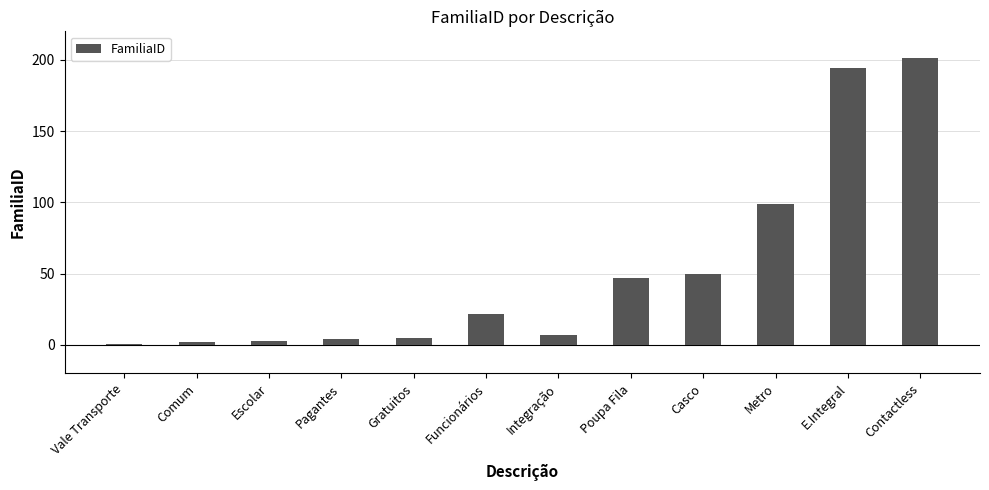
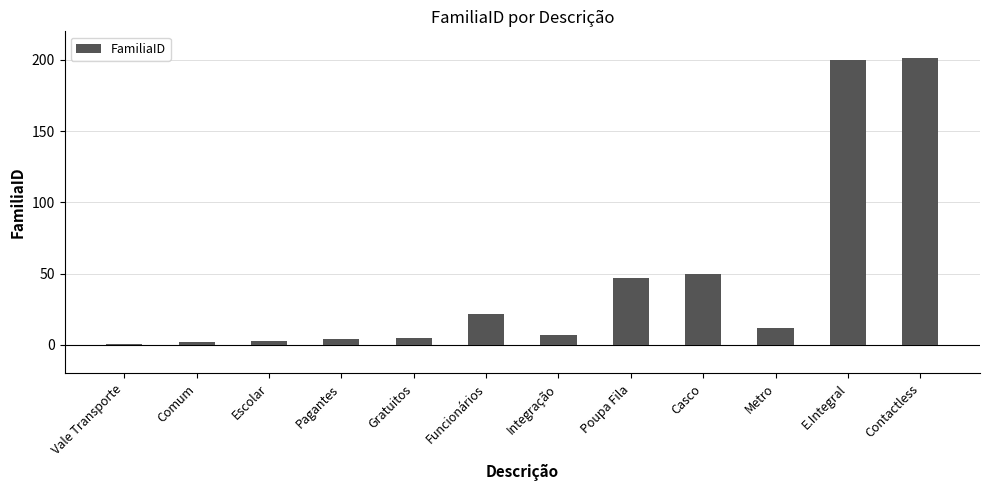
Metro: 99 -> 12
E.Integral: 194 -> 200
